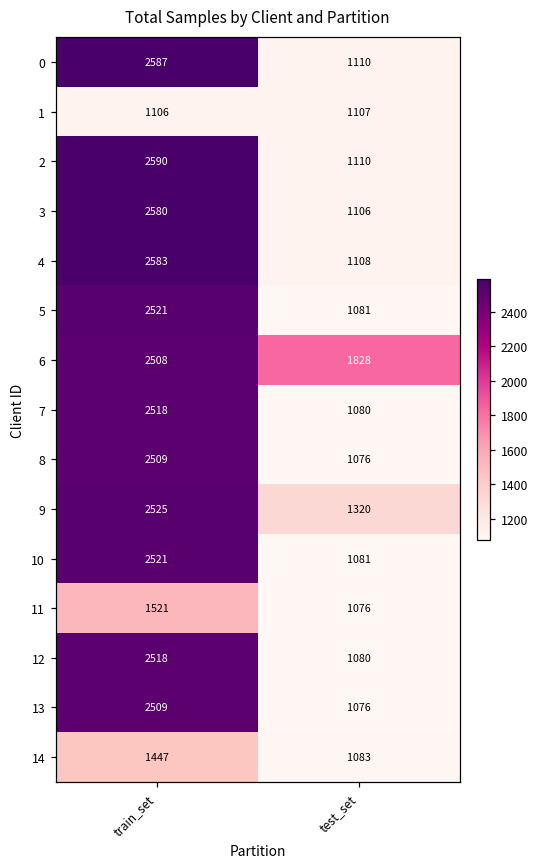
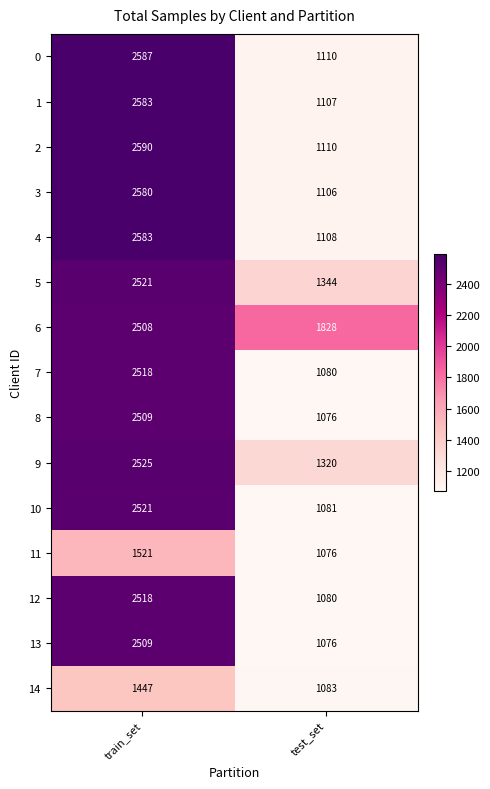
1, train_set: 1106 -> 2583
5, test_set: 1081 -> 1344
